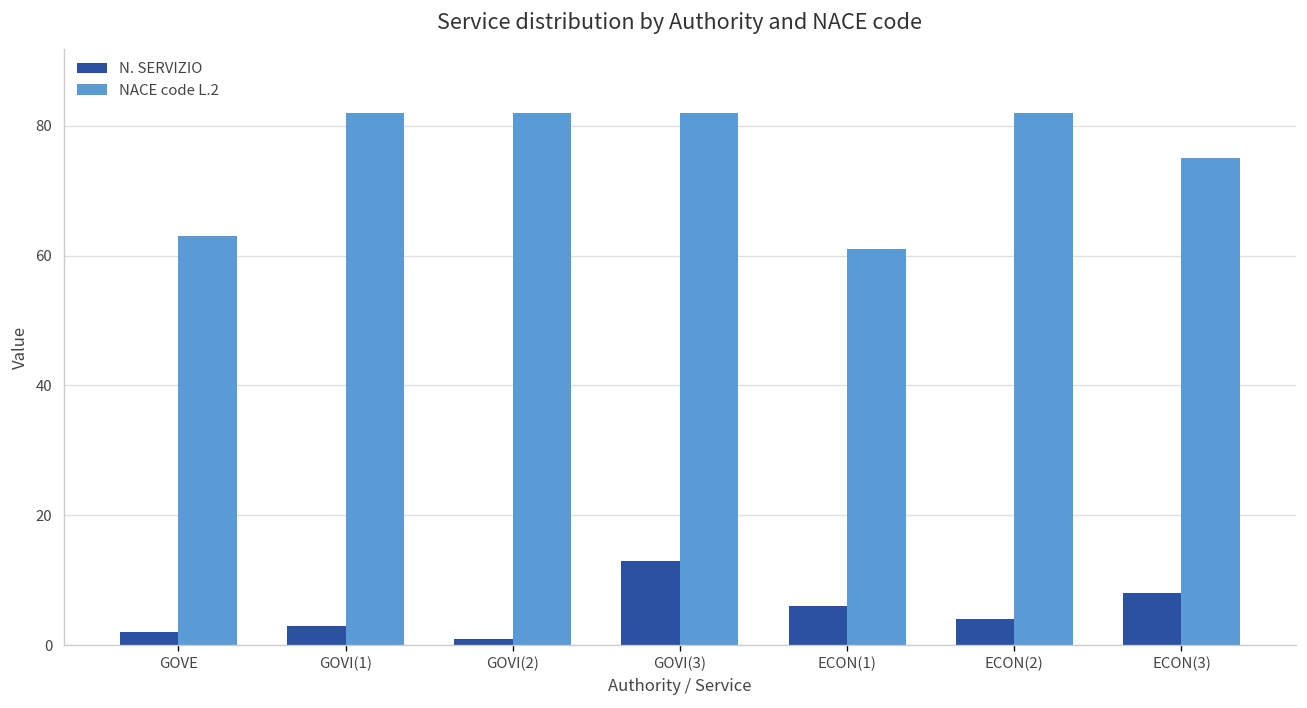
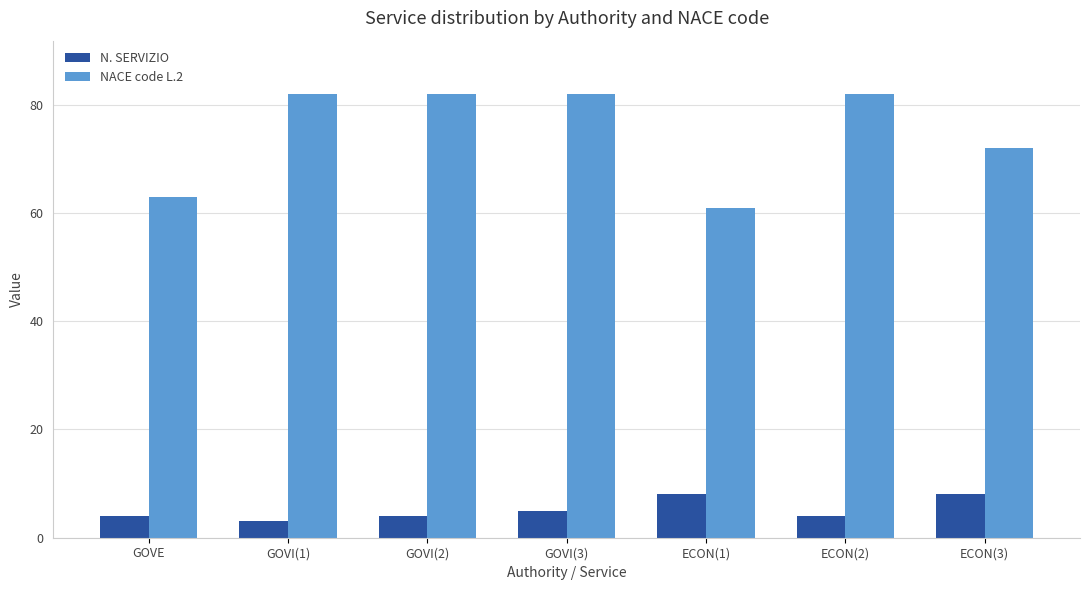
N. SERVIZIO, GOVE: 2 -> 4
N. SERVIZIO, GOVI(2): 1 -> 4
N. SERVIZIO, GOVI(3): 13 -> 5
N. SERVIZIO, ECON(1): 6 -> 8
NACE code L.2, ECON(3): 75 -> 72
